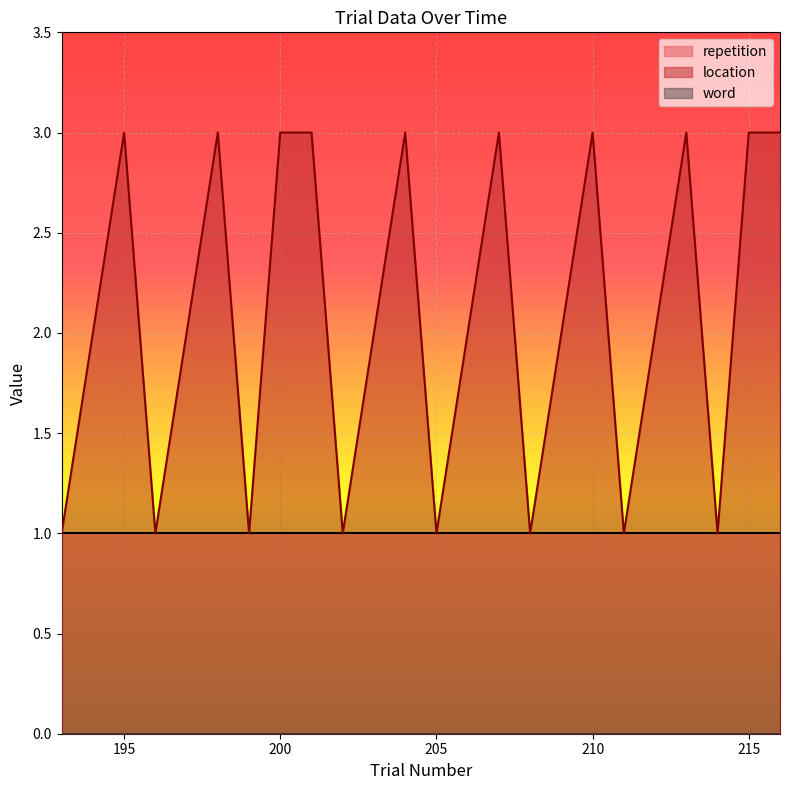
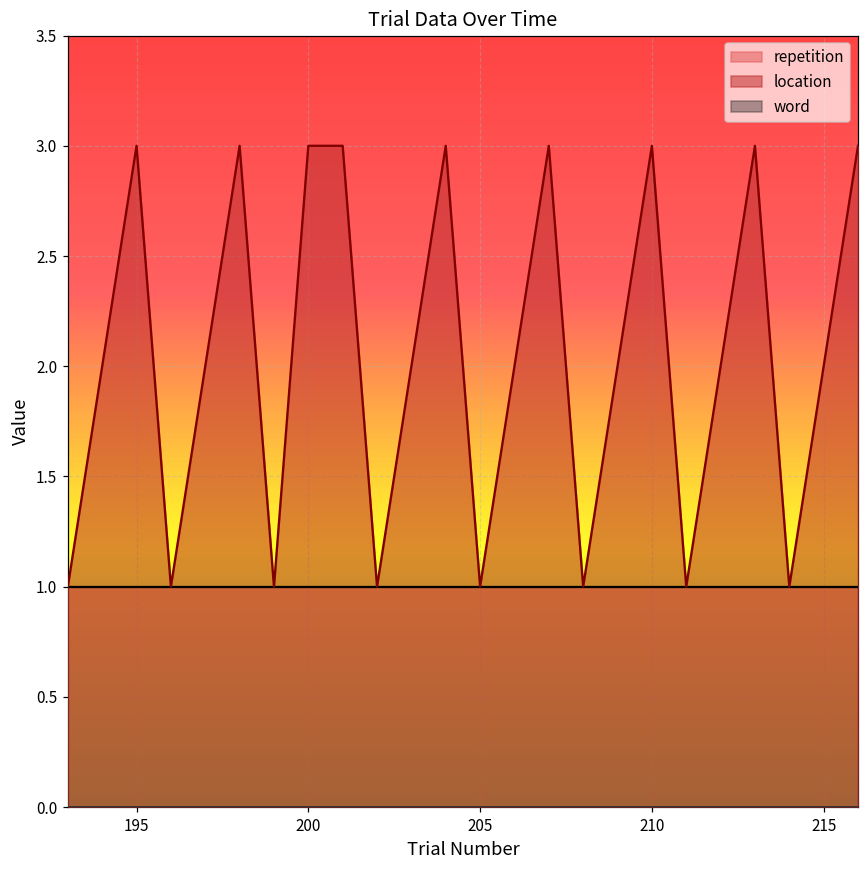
location, 215: 3 -> 2
